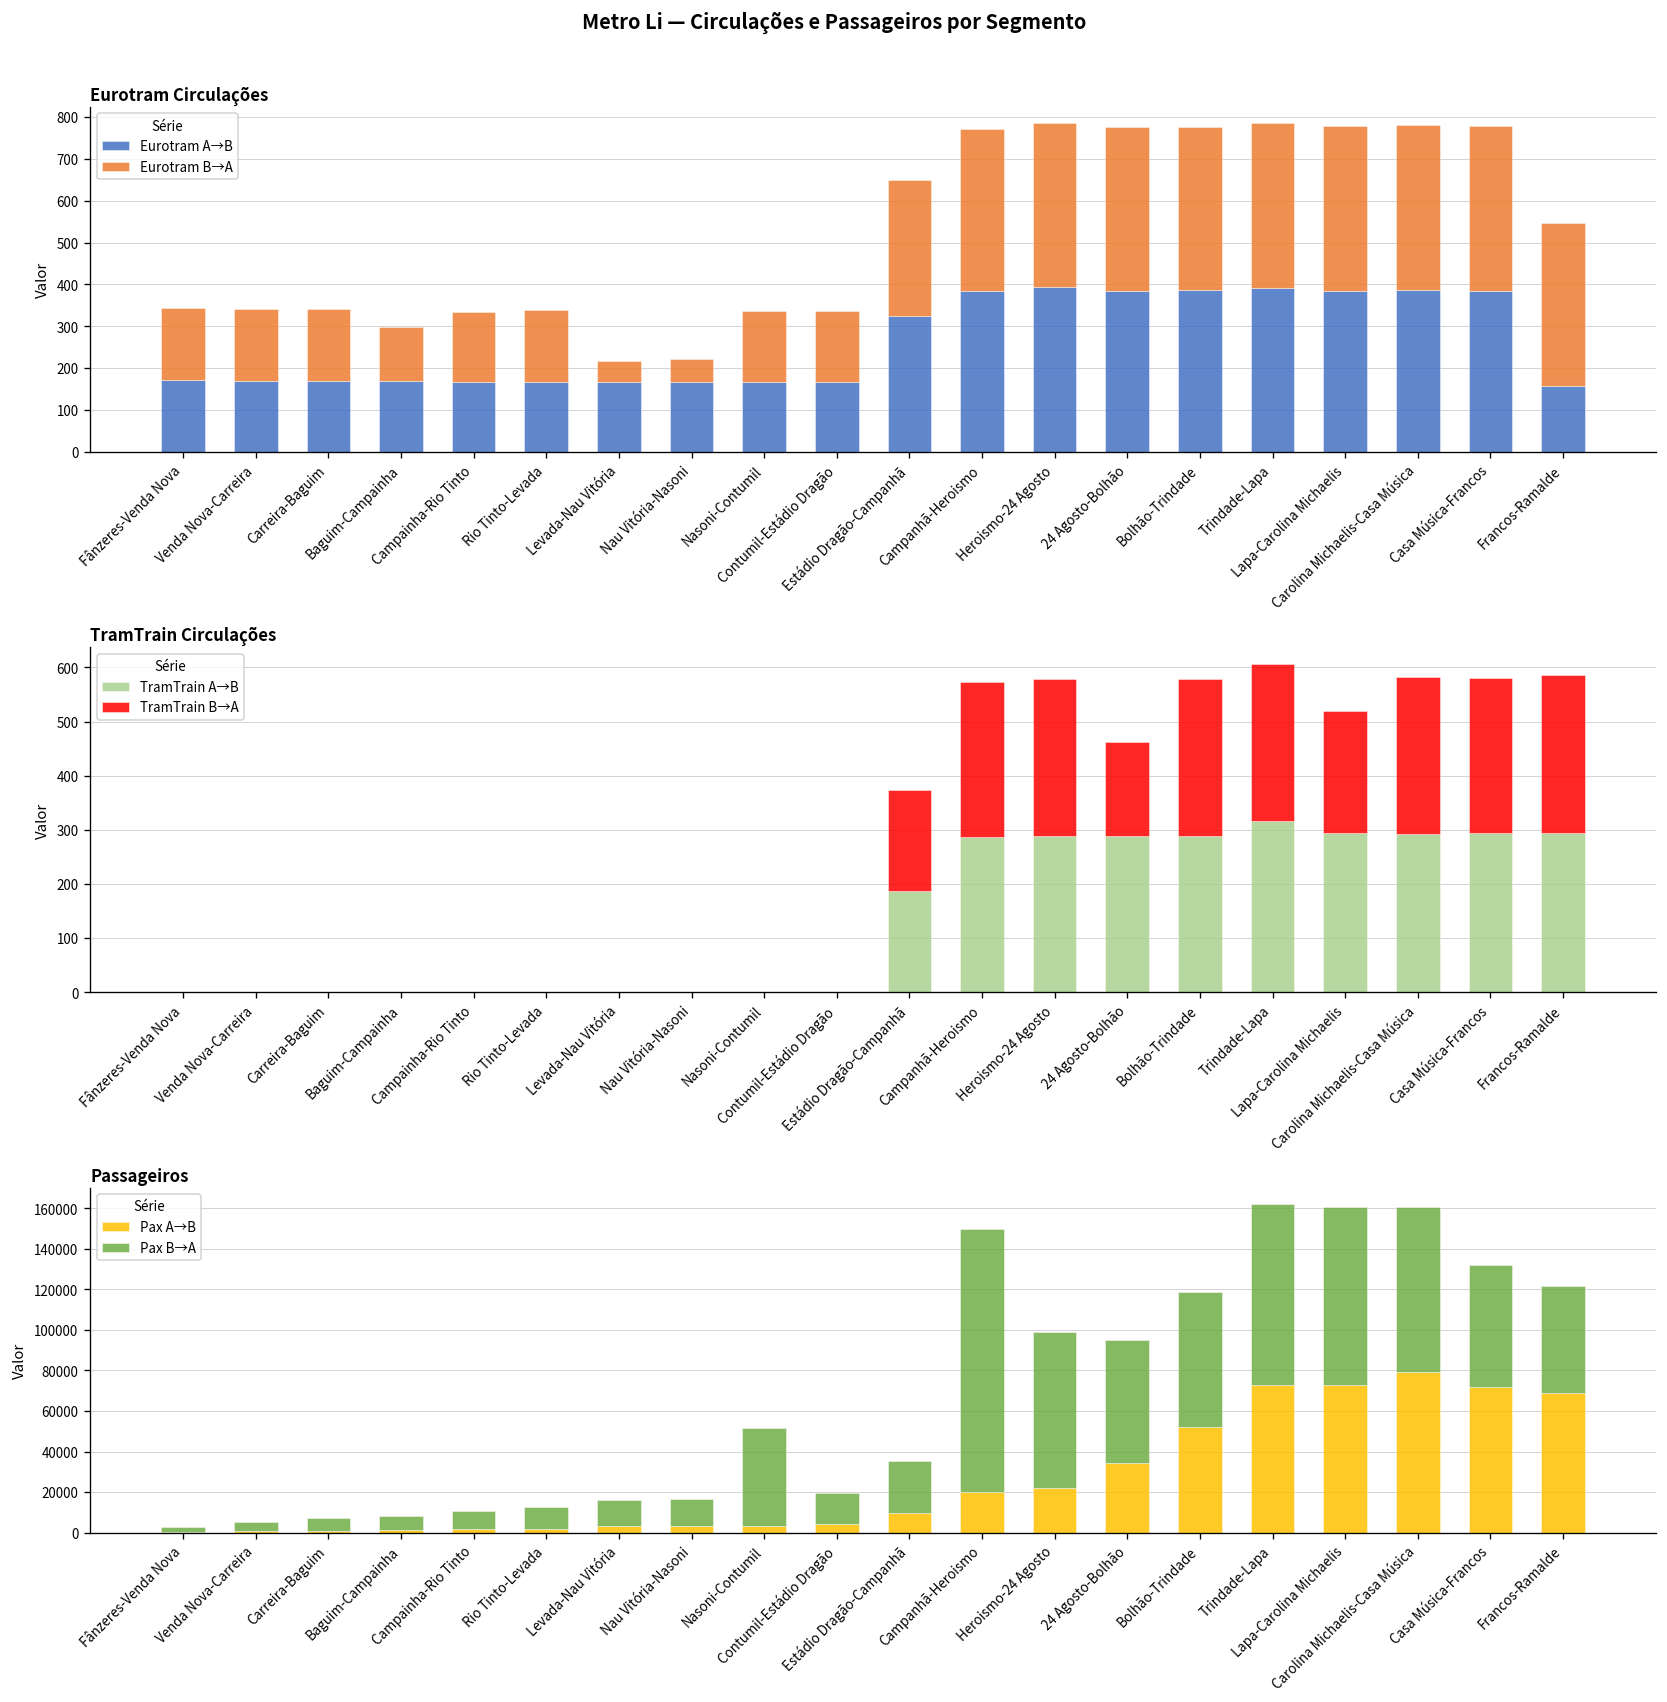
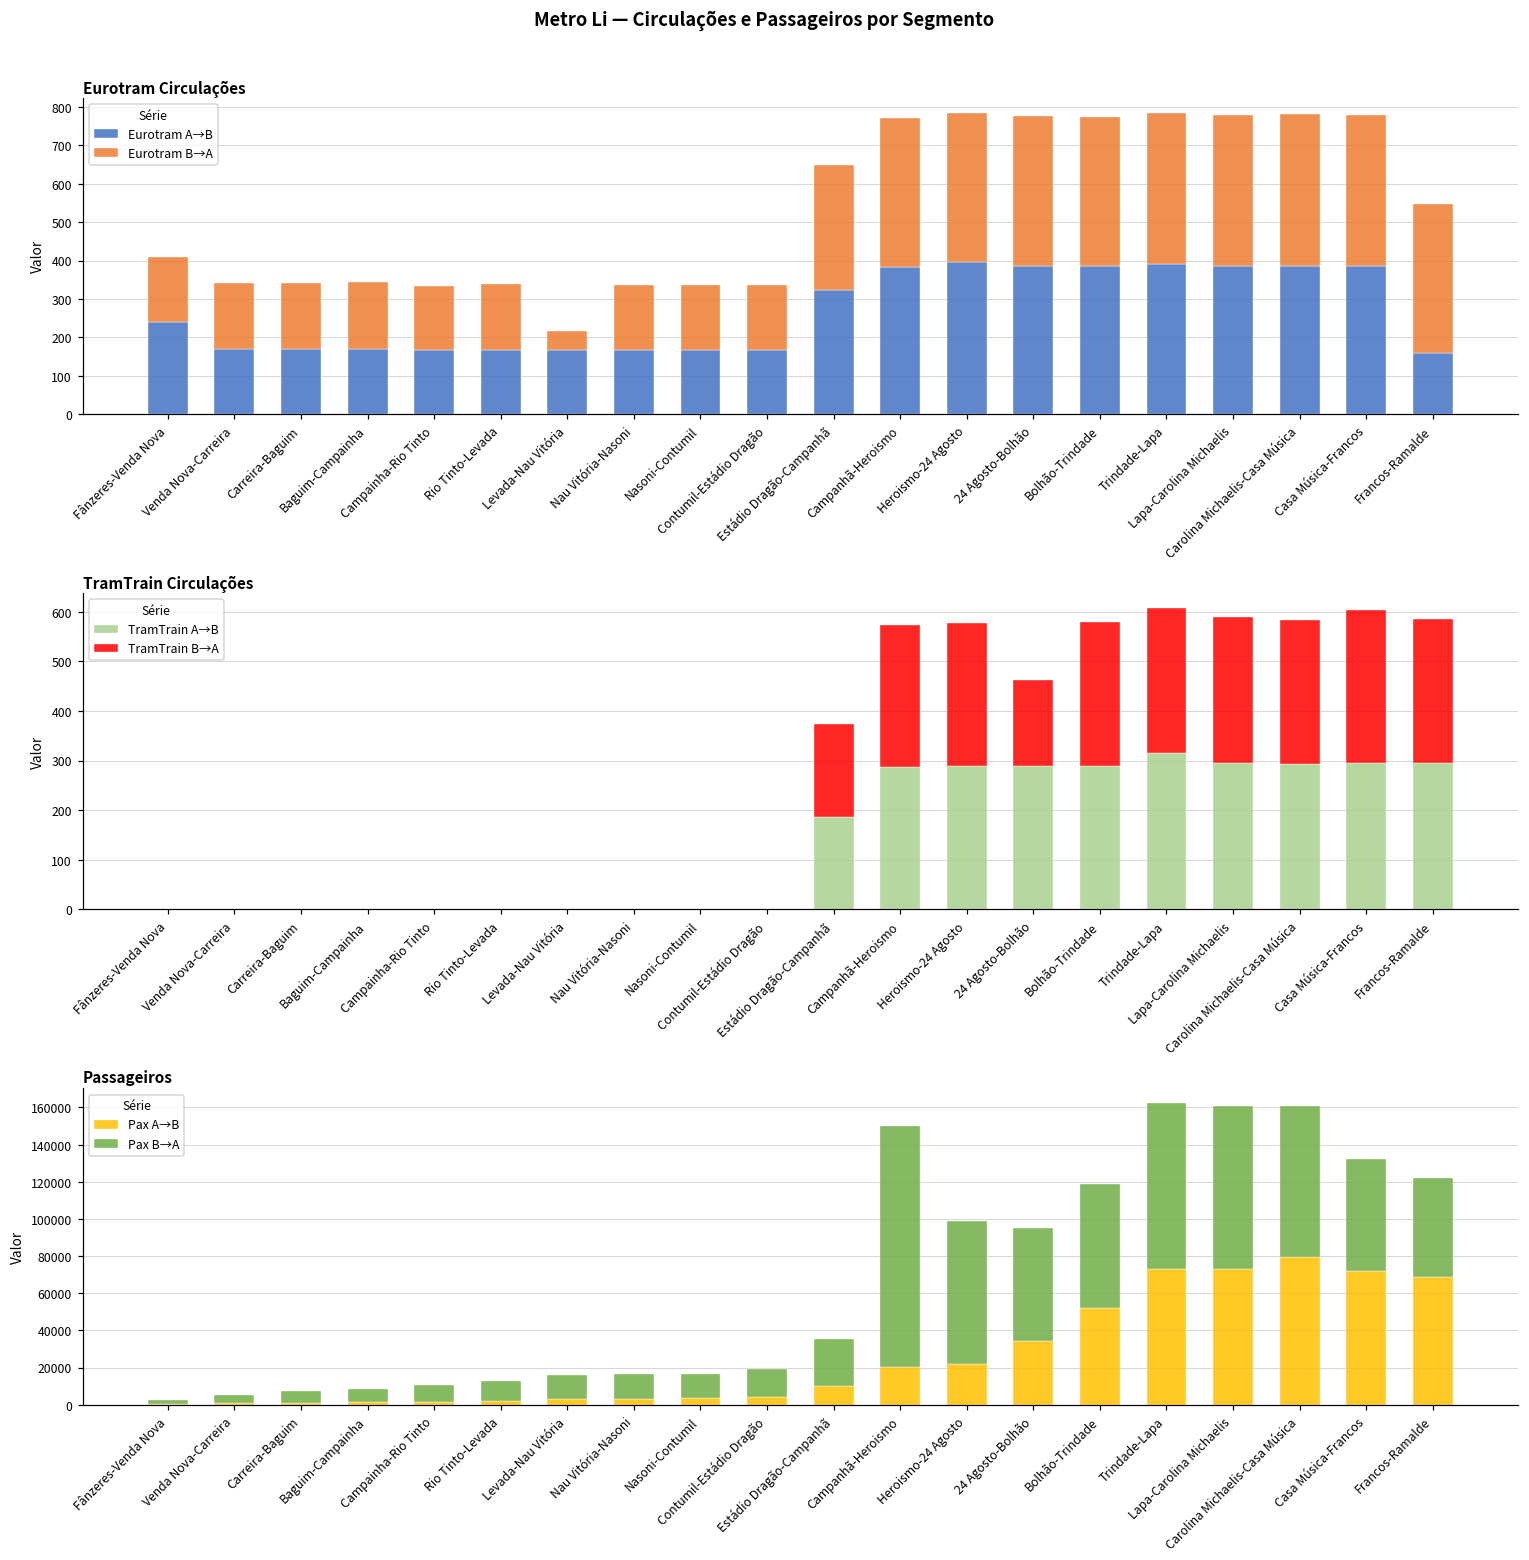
Eurotram Circulações, Eurotram A→B, Fânzeres-Venda Nova: 170 -> 240
Eurotram Circulações, Eurotram B→A, Baguim-Campainha: 130 -> 170
Eurotram Circulações, Eurotram B→A, Nau Vitória-Nasoni: 50 -> 170
TramTrain Circulações, TramTrain B→A, Lapa-Carolina Michaelis: 230 -> 300
TramTrain Circulações, TramTrain B→A, Casa Música-Francos: 290 -> 310
Passageiros, Pax B→A, Nasoni-Contumil: 48000 -> 13000
